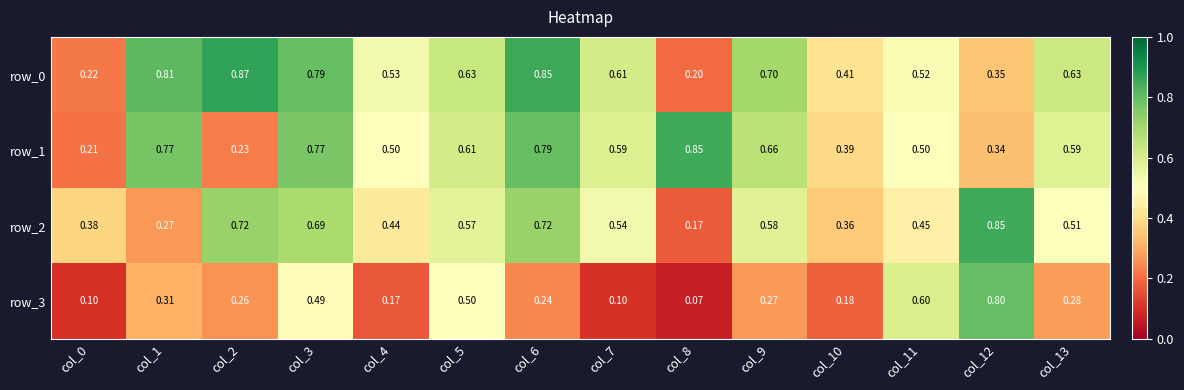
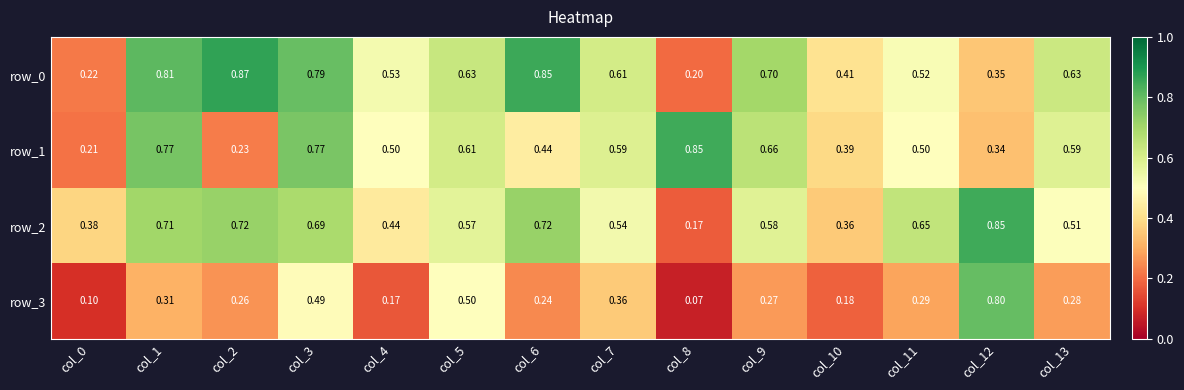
row_1, col_6: 0.79 -> 0.44
row_2, col_1: 0.27 -> 0.71
row_2, col_11: 0.45 -> 0.65
row_3, col_7: 0.10 -> 0.36
row_3, col_11: 0.60 -> 0.29
